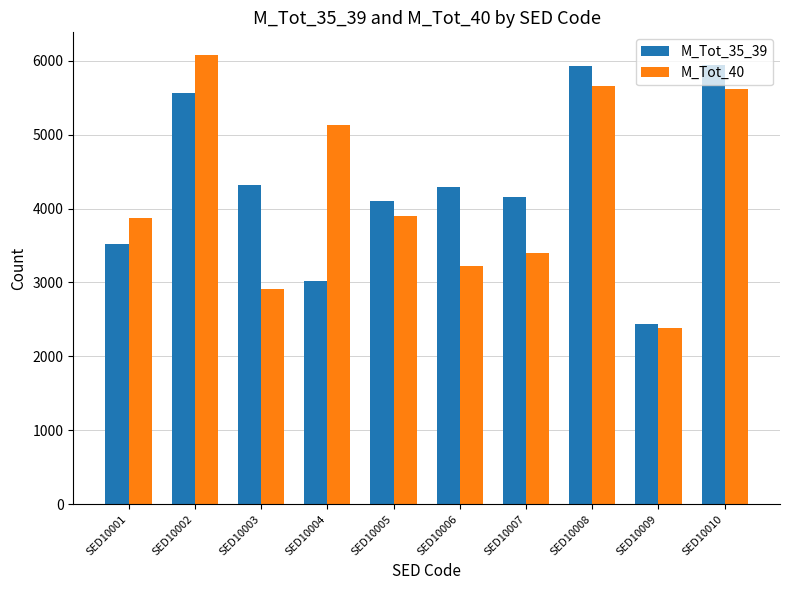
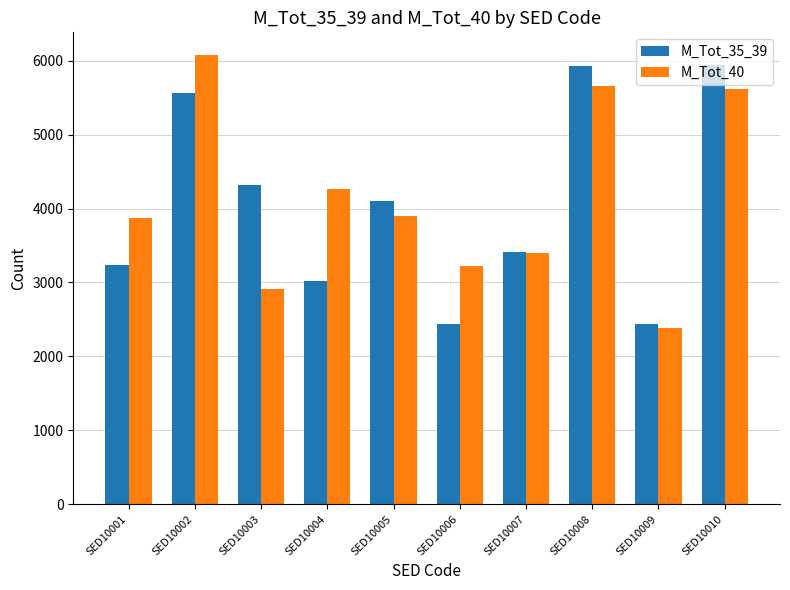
M_Tot_35_39, SED10001: 3500 -> 3200
M_Tot_40, SED10004: 5100 -> 4300
M_Tot_35_39, SED10006: 4300 -> 2400
M_Tot_35_39, SED10007: 4200 -> 3400
